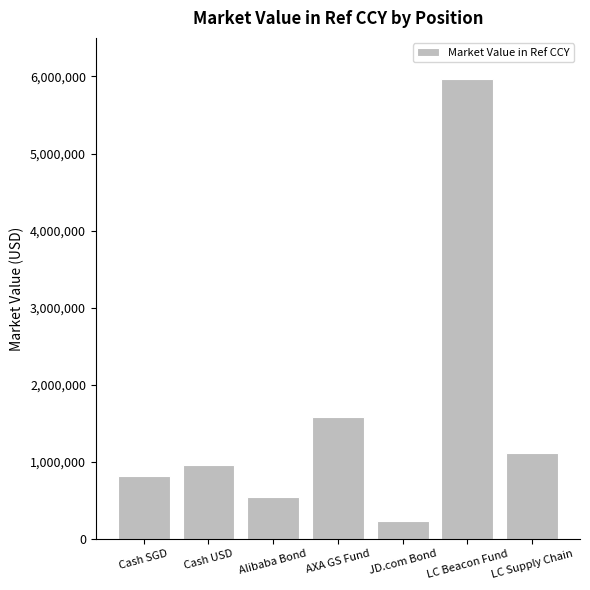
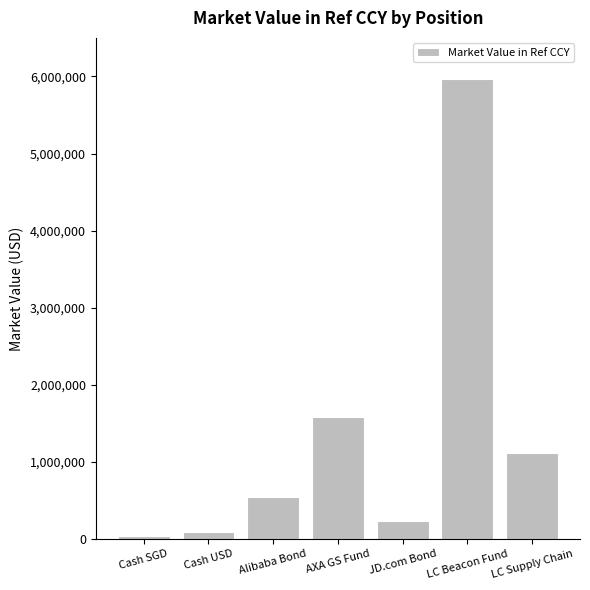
Cash SGD: 800,000 -> 0
Cash USD: 1,000,000 -> 100,000
